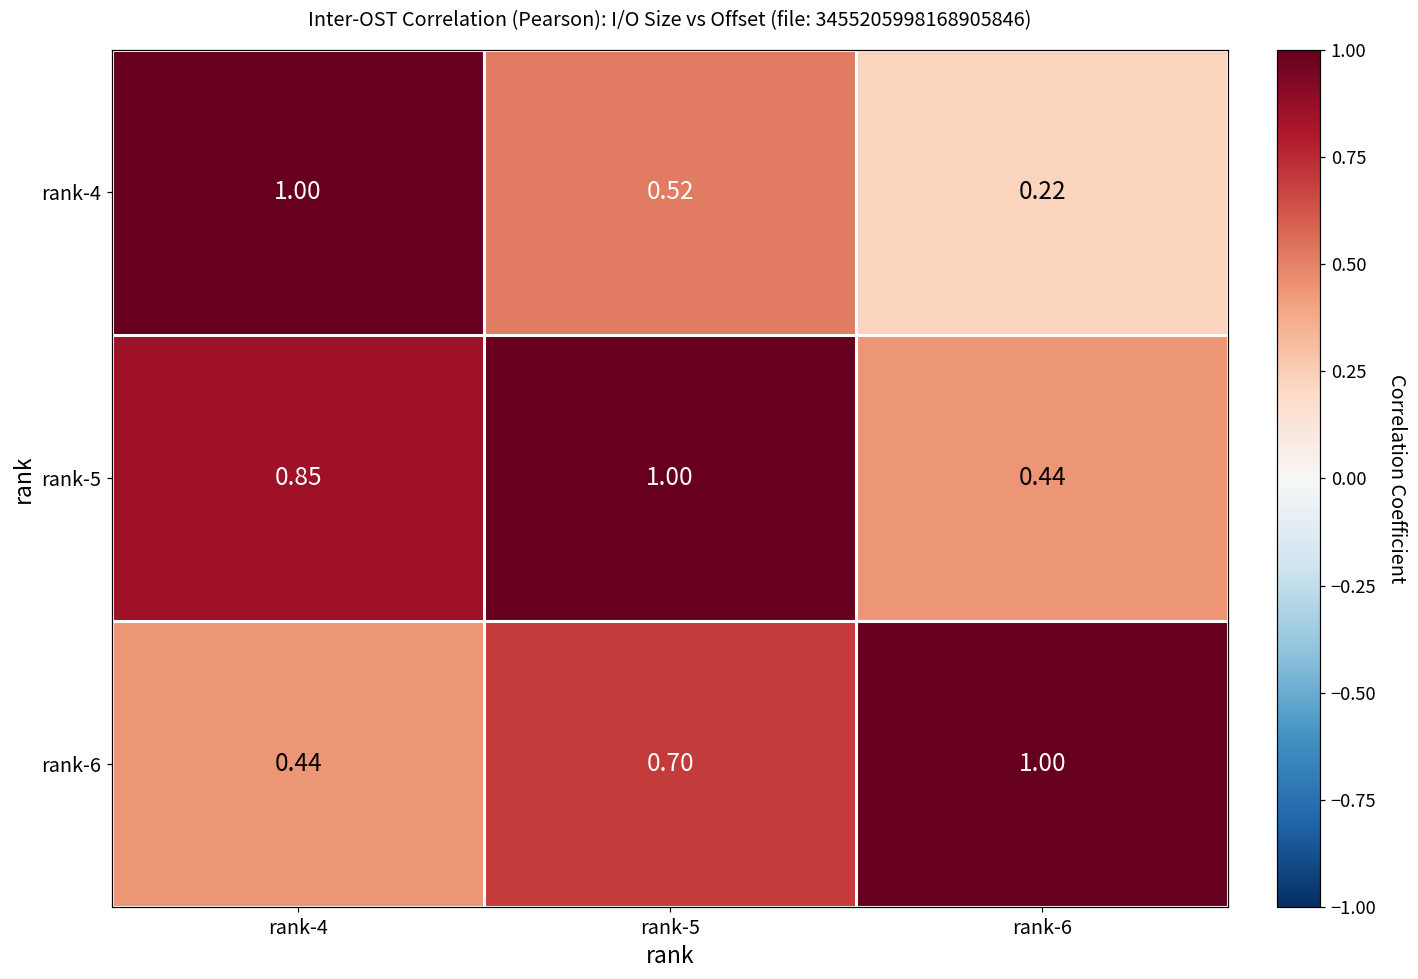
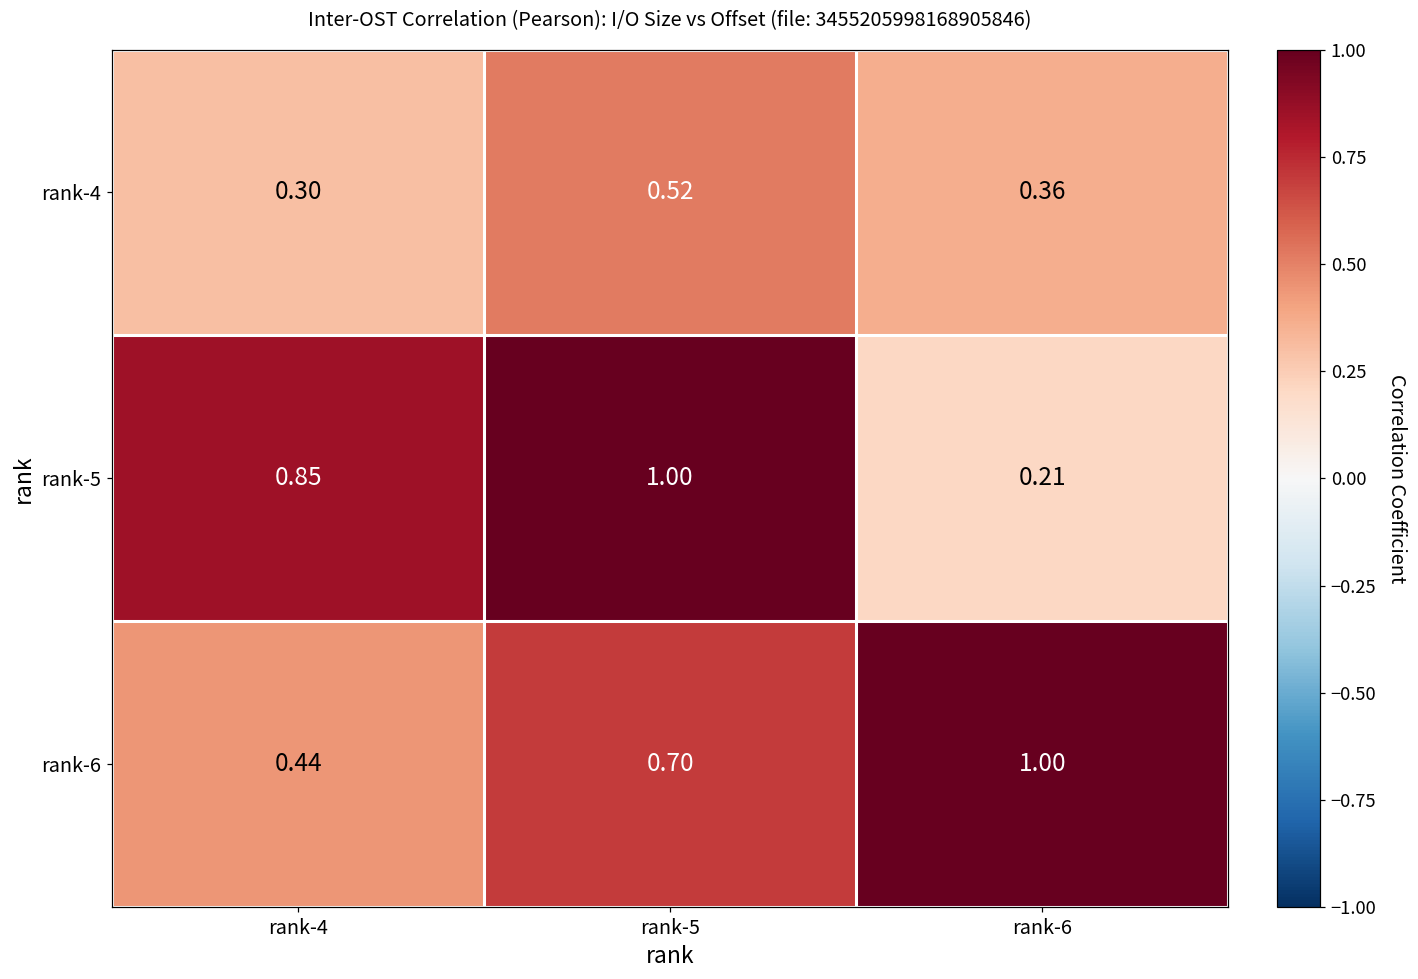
rank-4, rank-4: 1.00 -> 0.30
rank-4, rank-6: 0.22 -> 0.36
rank-5, rank-6: 0.44 -> 0.21
